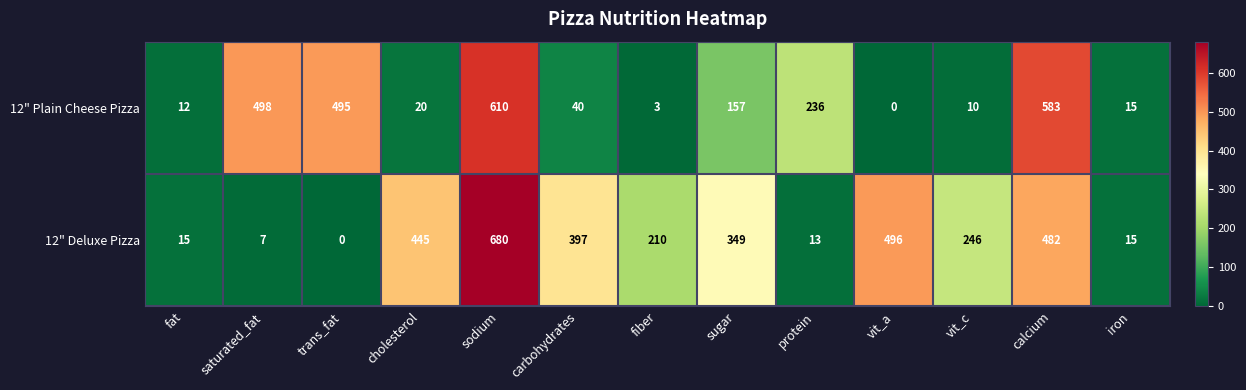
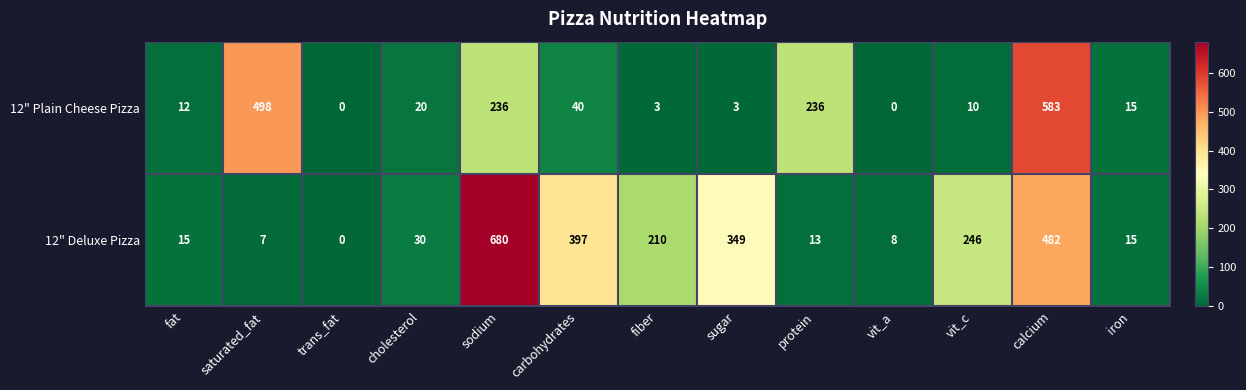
12" Plain Cheese Pizza, trans_fat: 495 -> 0
12" Plain Cheese Pizza, sodium: 610 -> 236
12" Plain Cheese Pizza, sugar: 157 -> 3
12" Deluxe Pizza, cholesterol: 445 -> 30
12" Deluxe Pizza, vit_a: 496 -> 8
